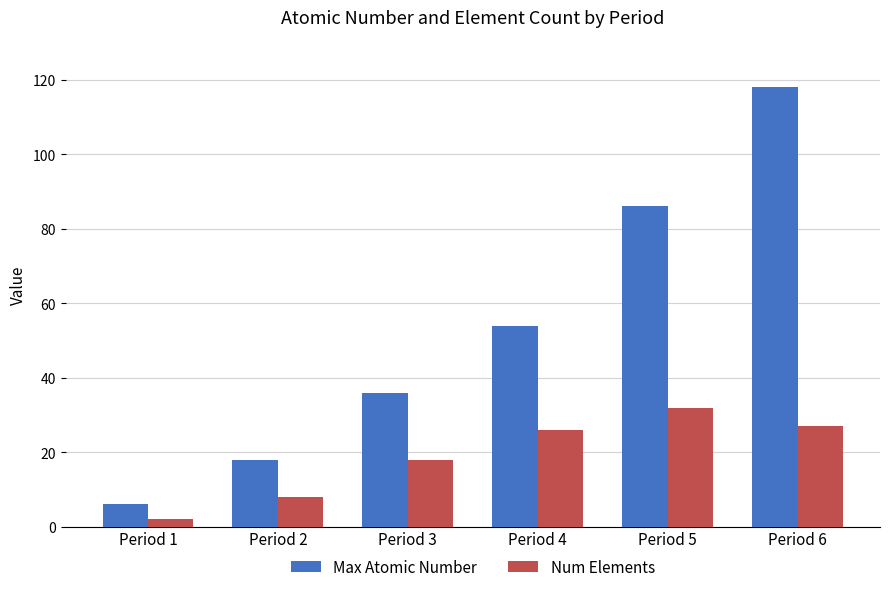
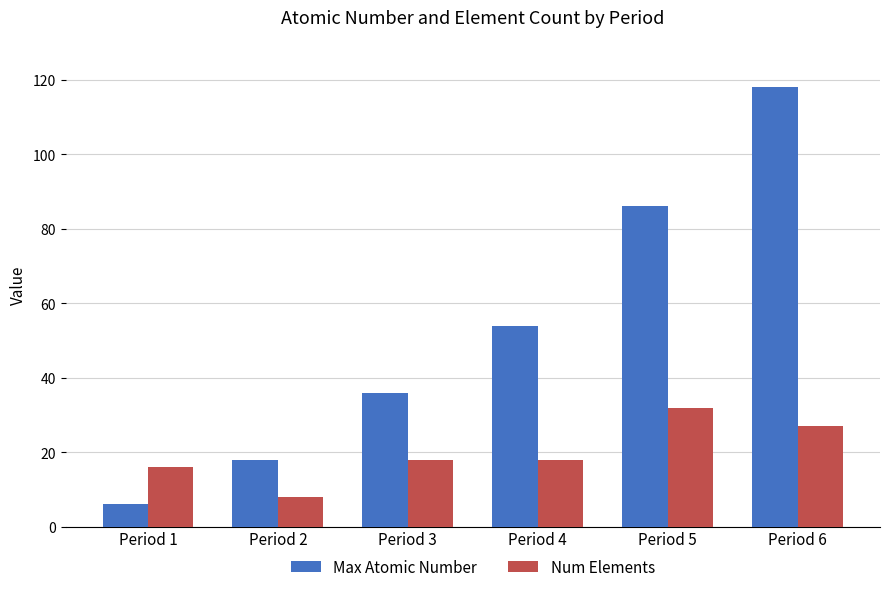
Num Elements, Period 1: 2 -> 16
Num Elements, Period 4: 26 -> 18
